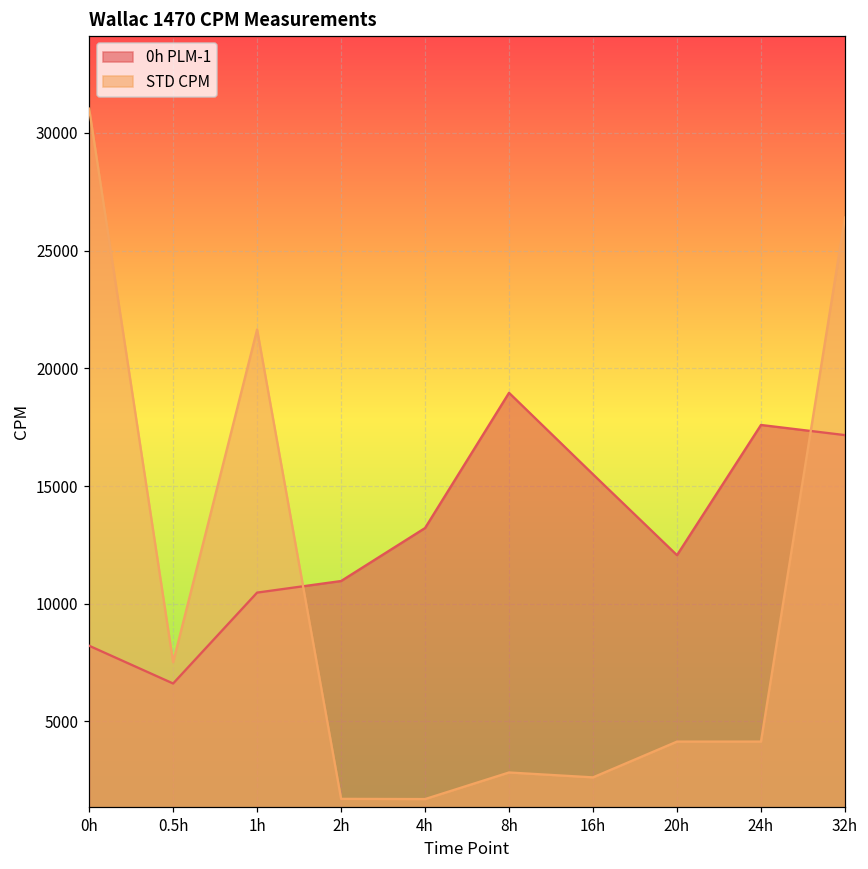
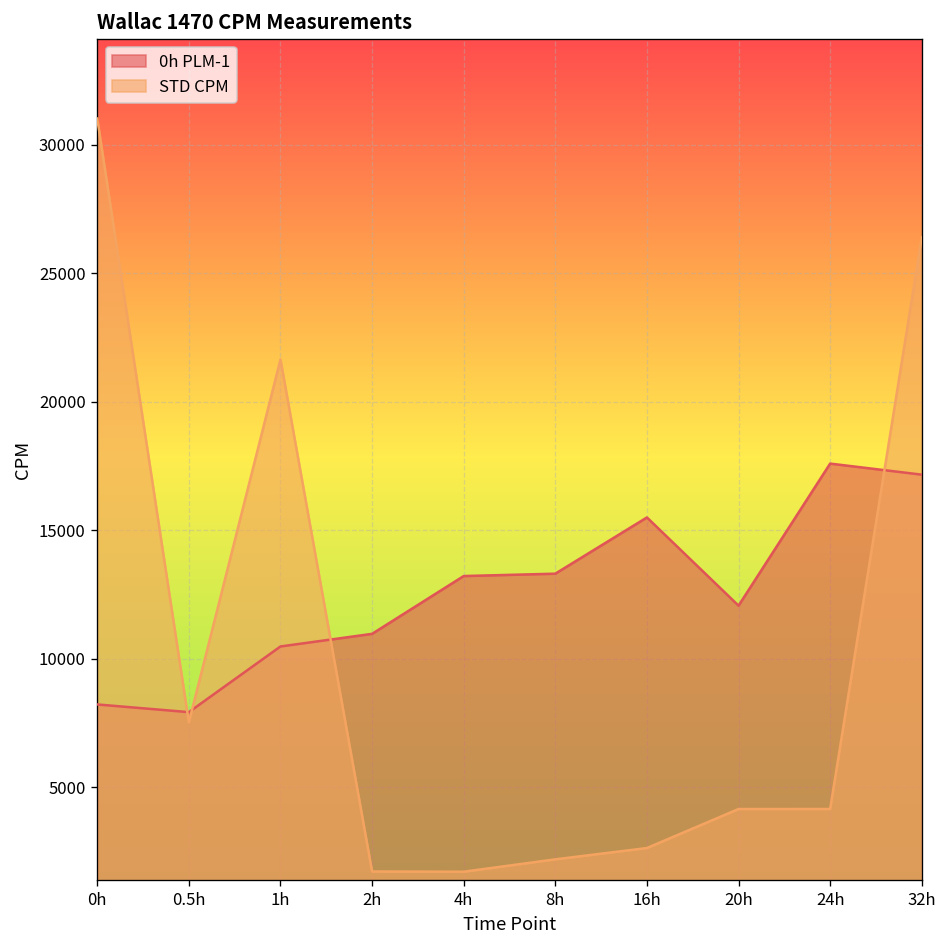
0h PLM-1, 0.5h: 6600 -> 7900
0h PLM-1, 8h: 19000 -> 13300
STD CPM, 8h: 2800 -> 2200
